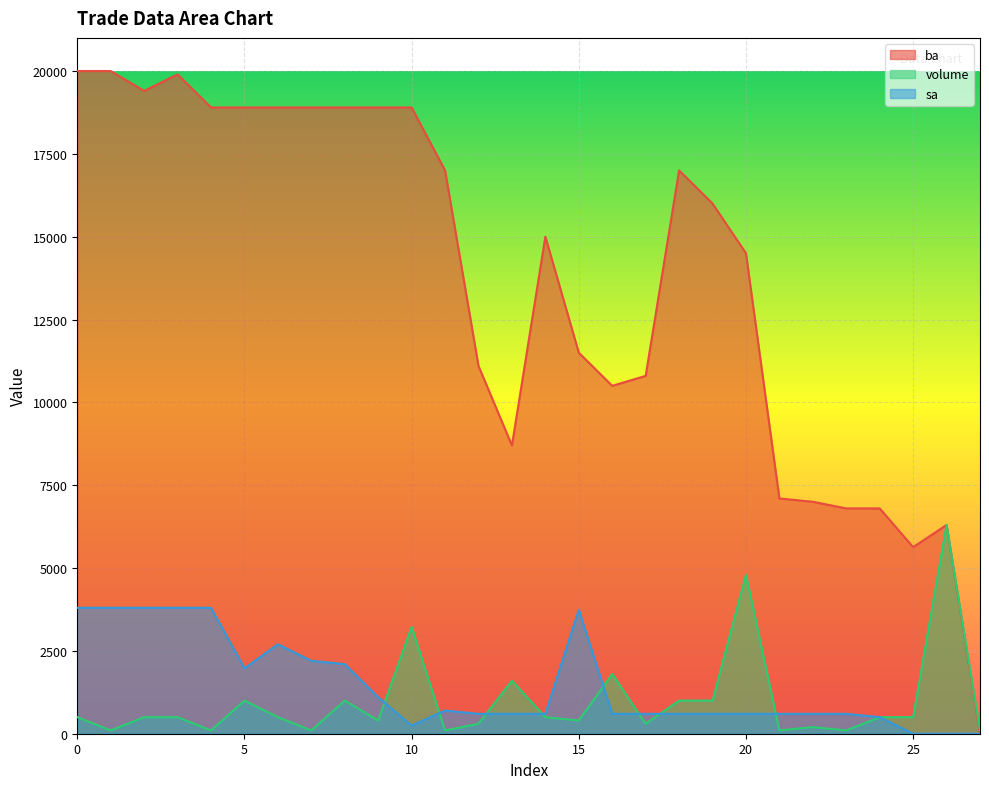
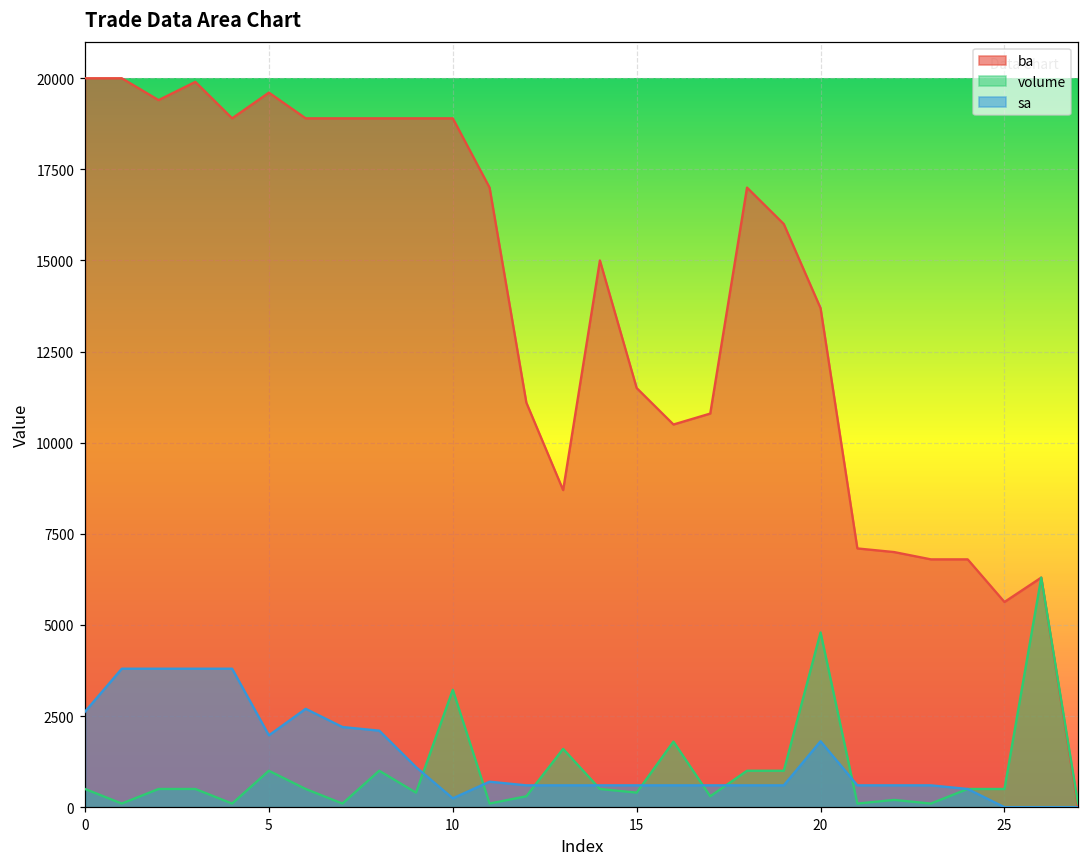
sa, 0: 3800 -> 2600
ba, 5: 18900 -> 19600
sa, 15: 3700 -> 600
ba, 20: 14500 -> 13700
sa, 20: 600 -> 1800
